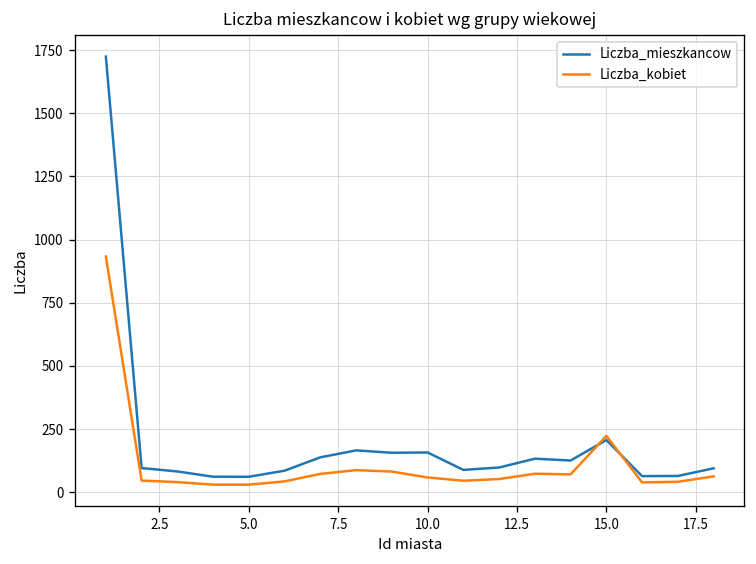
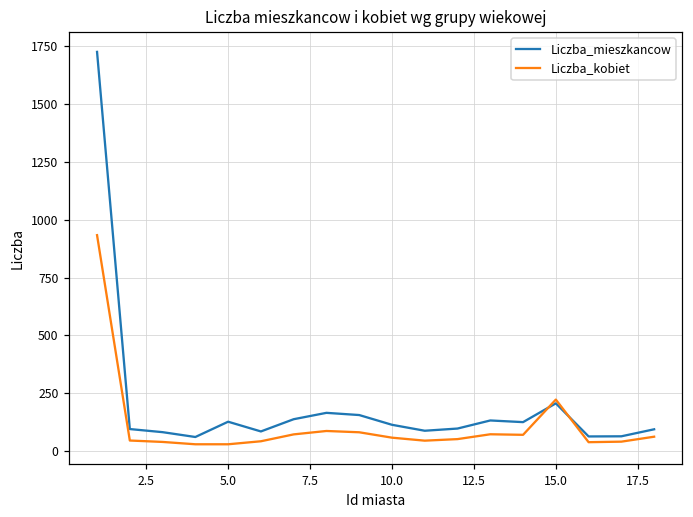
Liczba_mieszkancow, 5.0: 60 -> 130
Liczba_mieszkancow, 10.0: 160 -> 110
